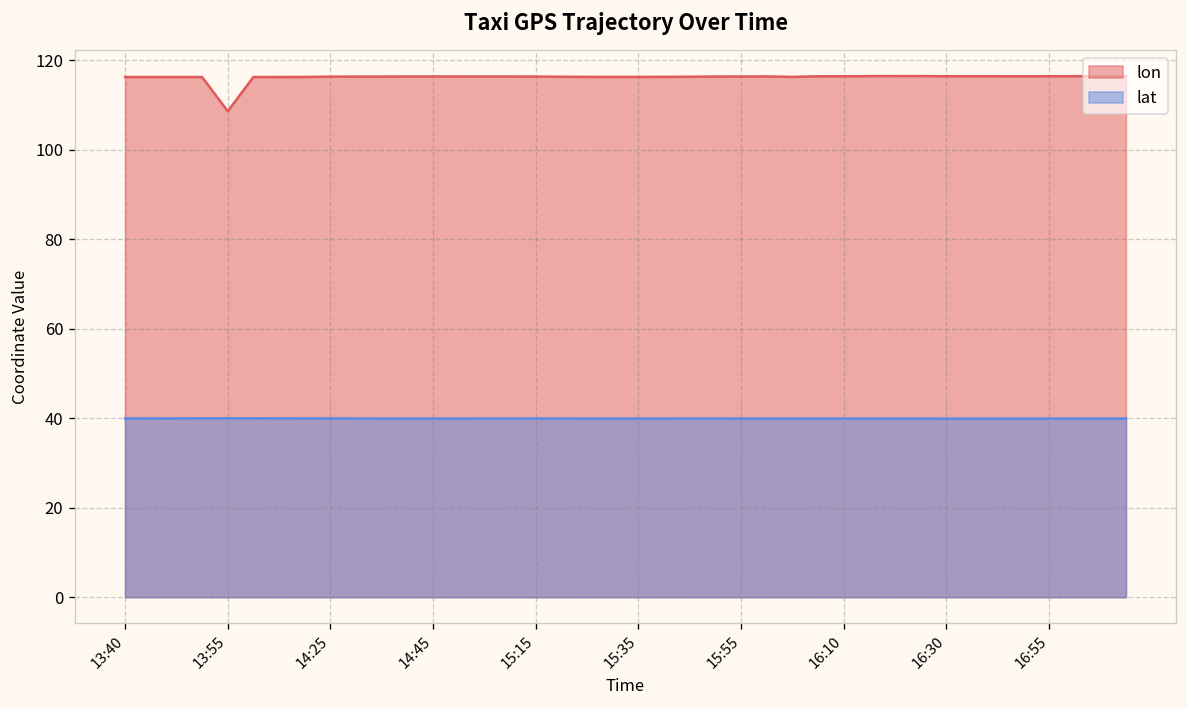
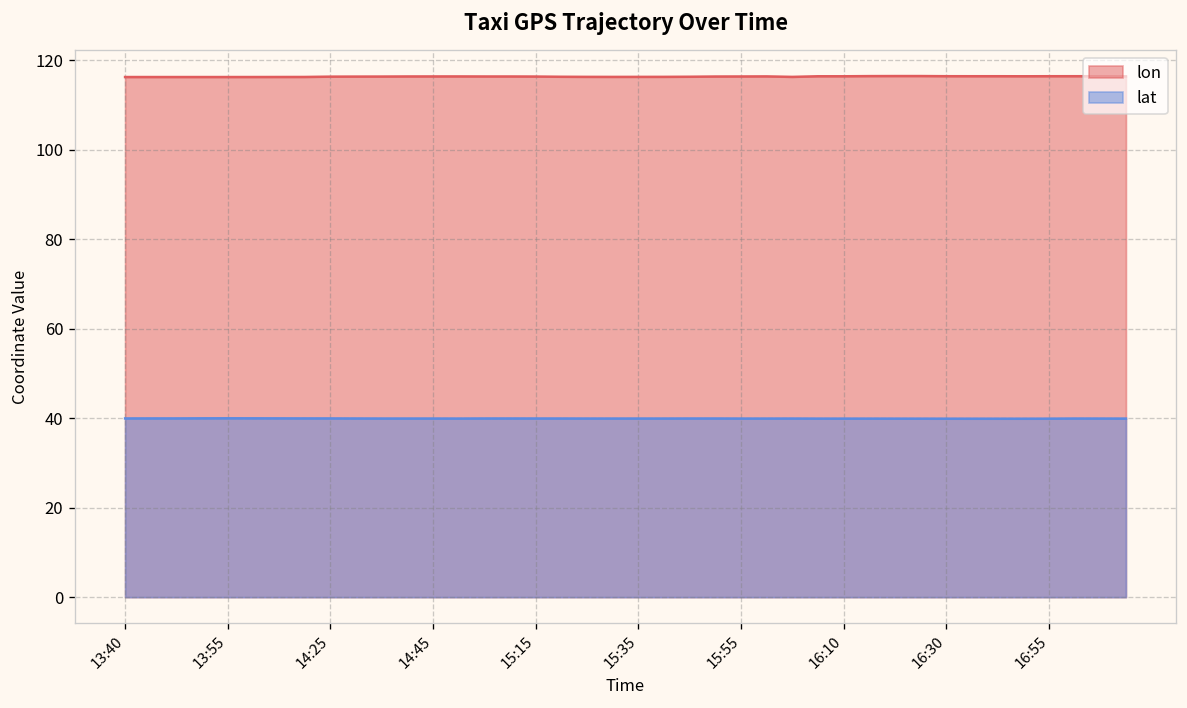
lon, 13:55: 109 -> 116
